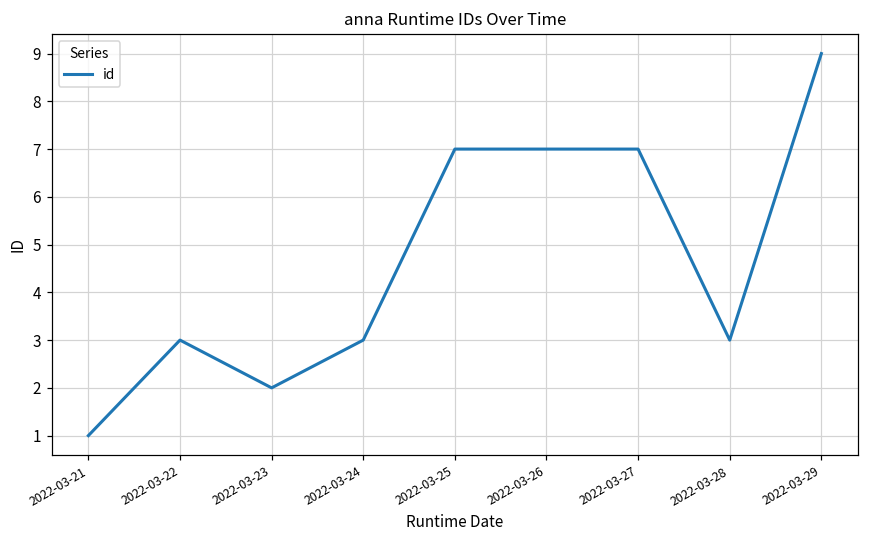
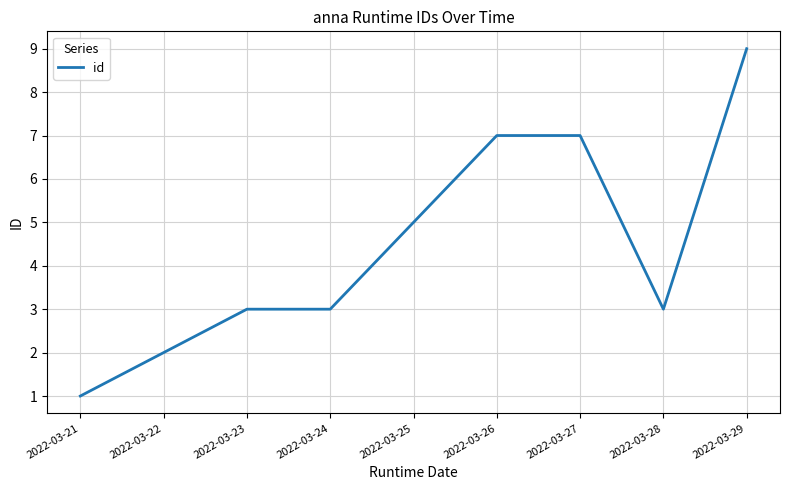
2022-03-22: 3 -> 2
2022-03-23: 2 -> 3
2022-03-25: 7 -> 5
